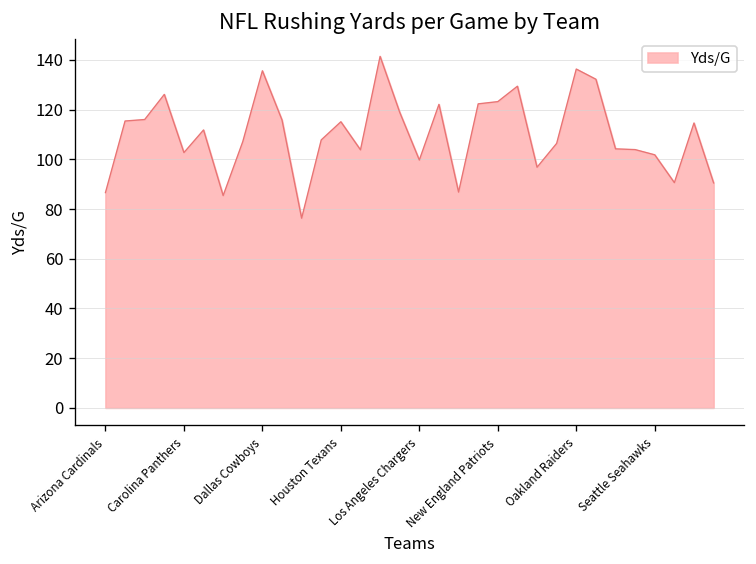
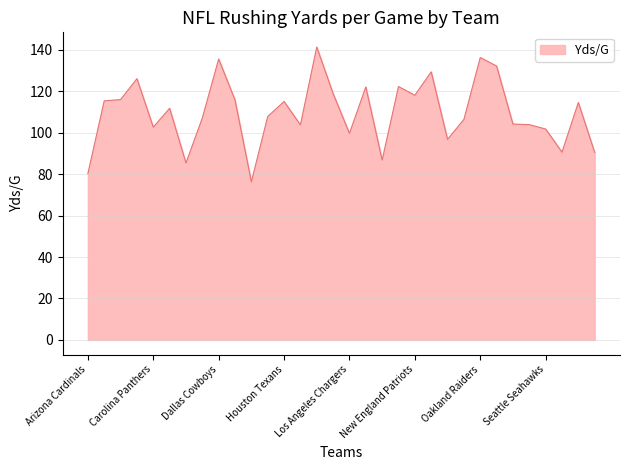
Arizona Cardinals: 87 -> 80
New England Patriots: 123 -> 118
